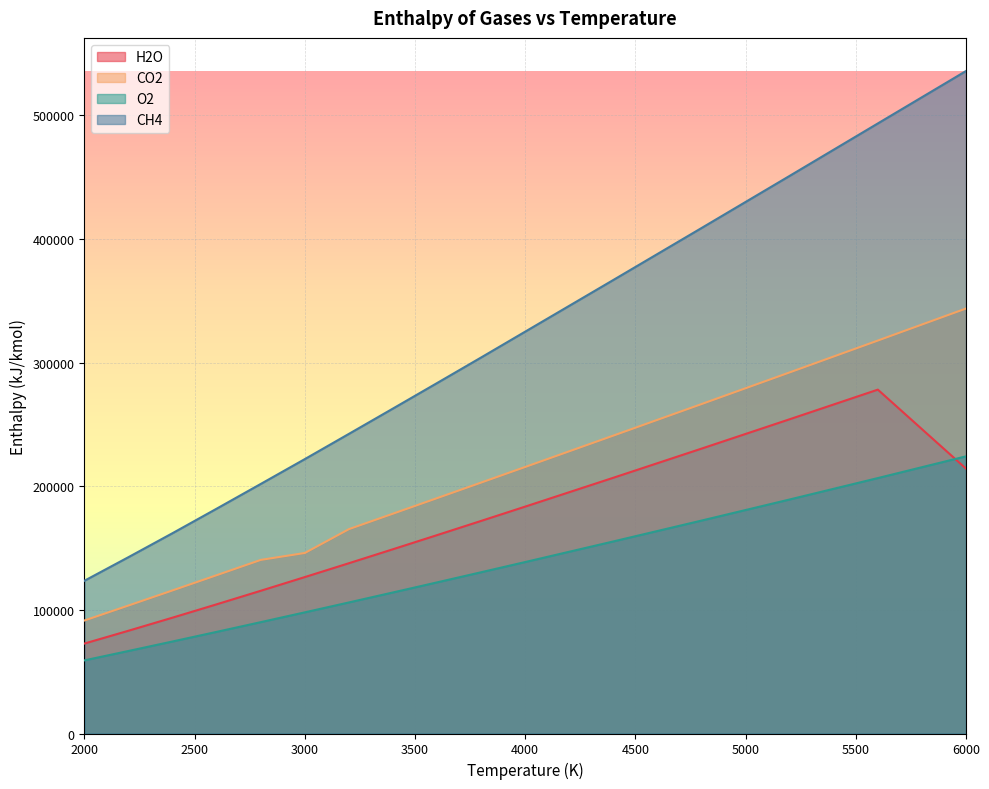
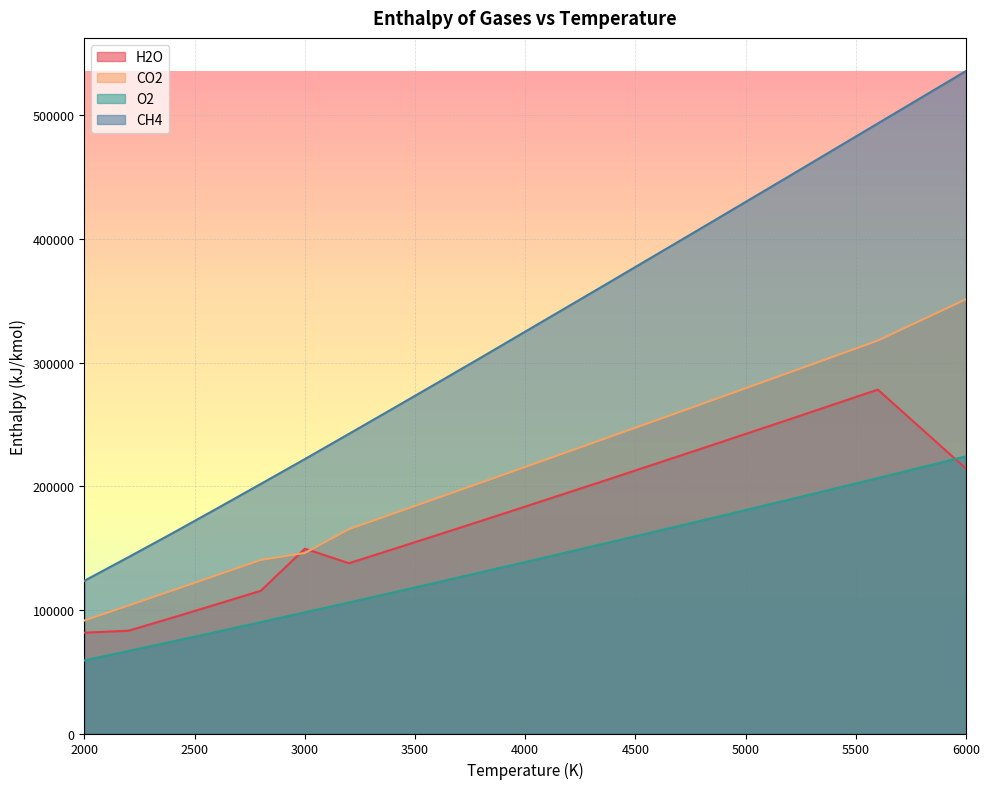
H2O, 2000: 73000 -> 82000
H2O, 3000: 127000 -> 149000
CO2, 6000: 344000 -> 351000
